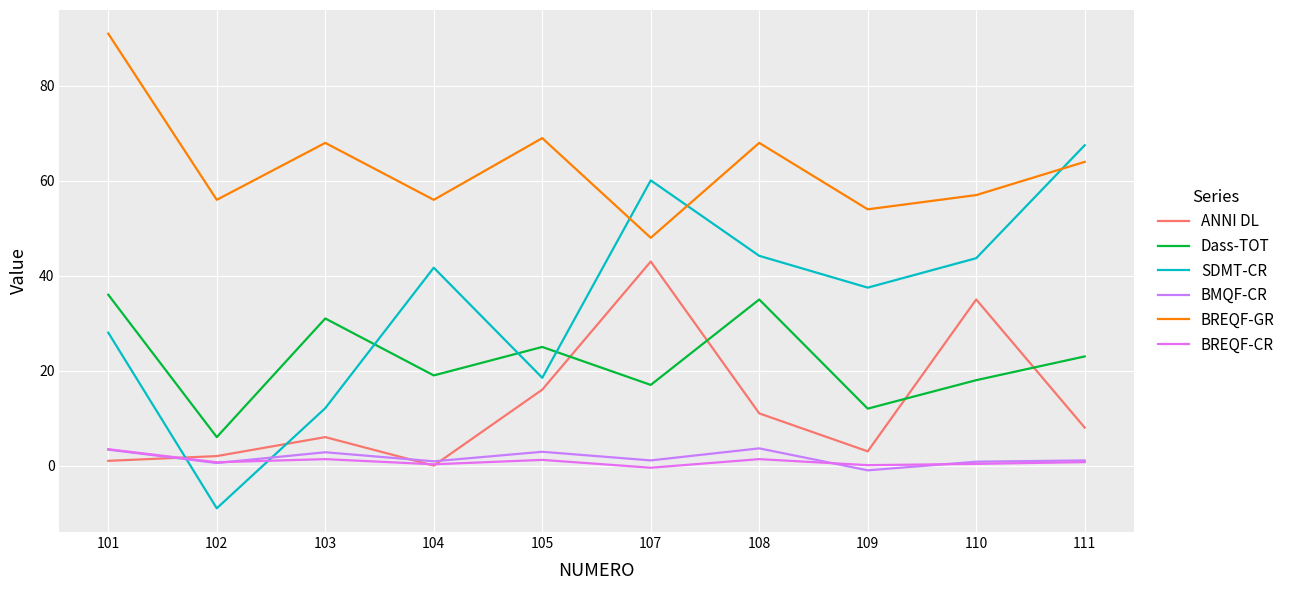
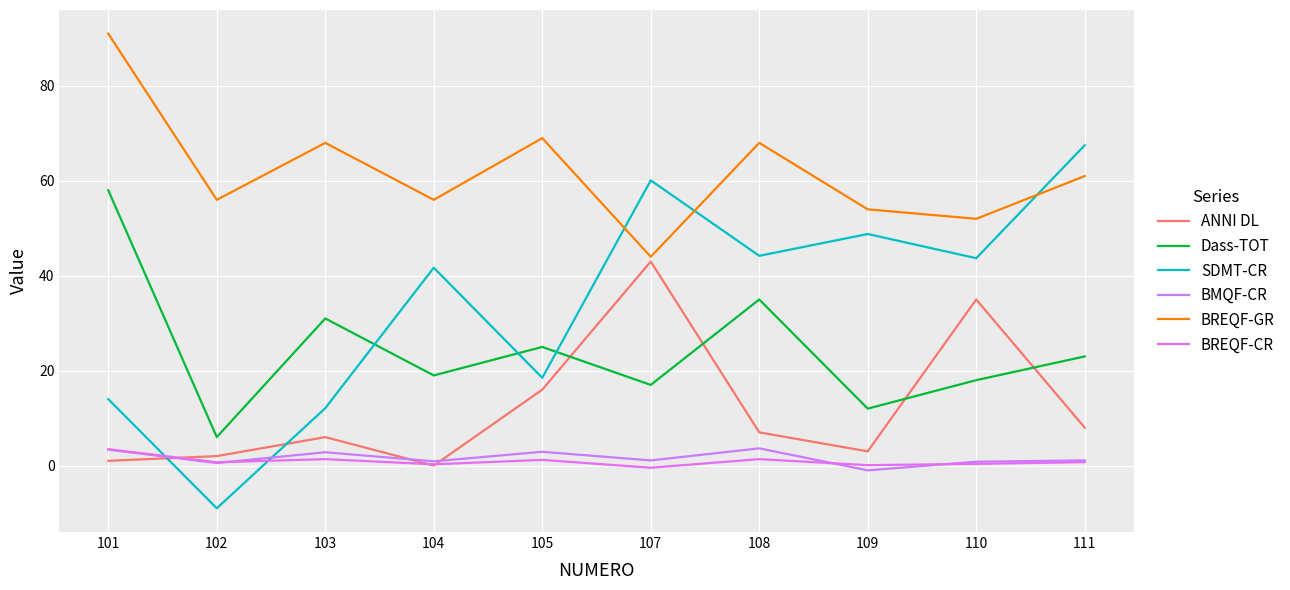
Dass-TOT, 101: 36 -> 58
SDMT-CR, 101: 28 -> 14
BREQF-GR, 107: 48 -> 44
ANNI DL, 108: 11 -> 7
SDMT-CR, 109: 38 -> 49
BREQF-GR, 110: 57 -> 52
BREQF-GR, 111: 64 -> 61
